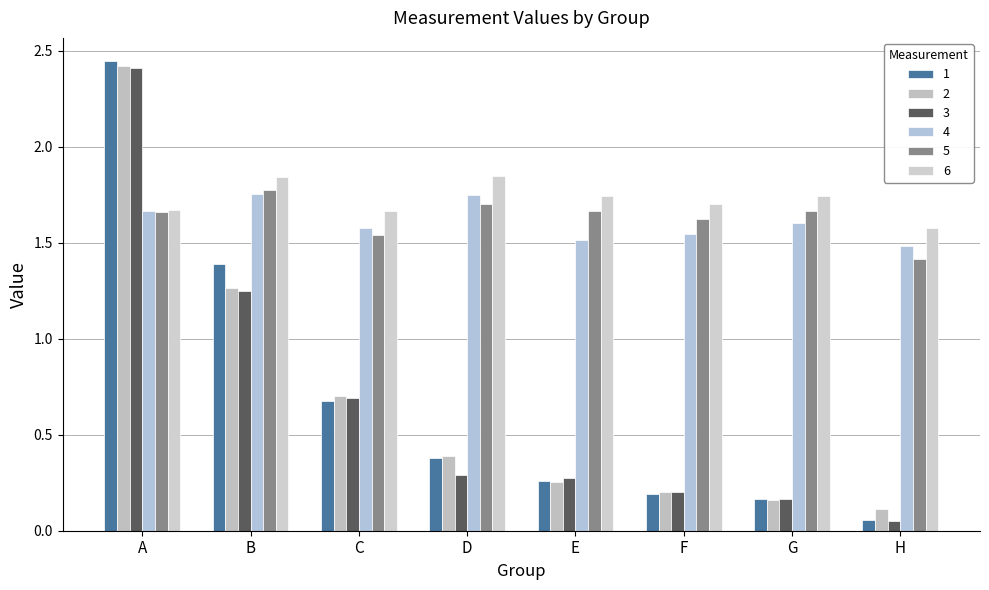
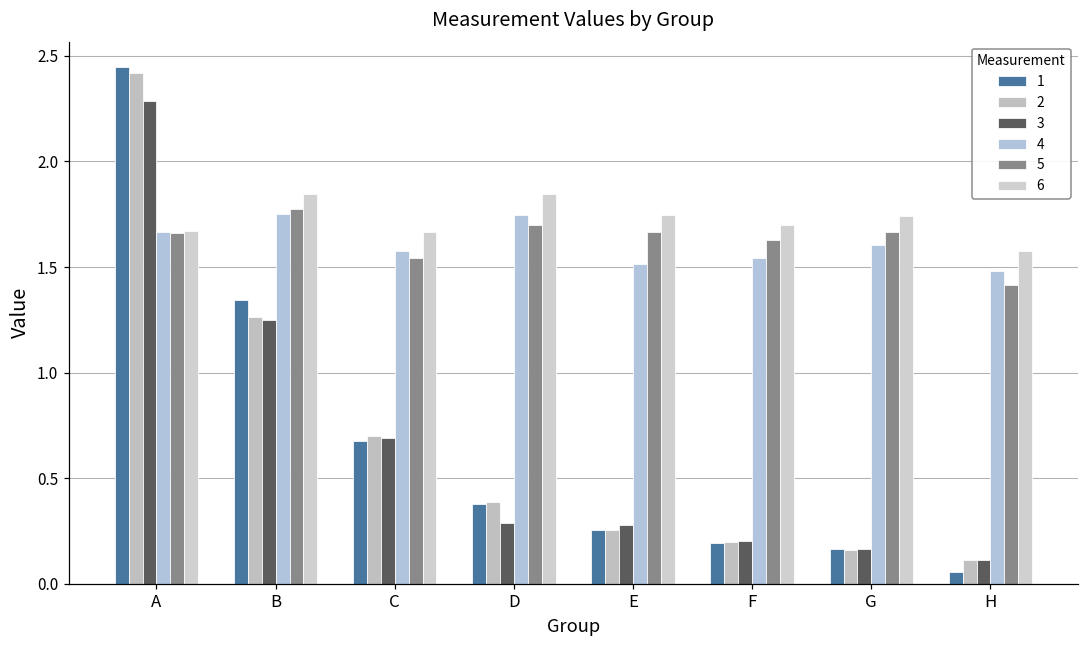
3, A: 2.41 -> 2.29
1, B: 1.39 -> 1.34
3, H: 0.05 -> 0.11
